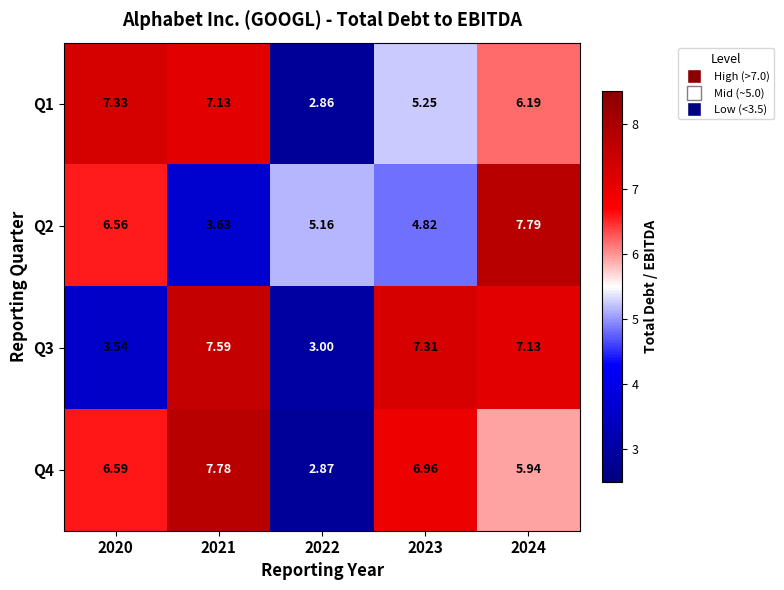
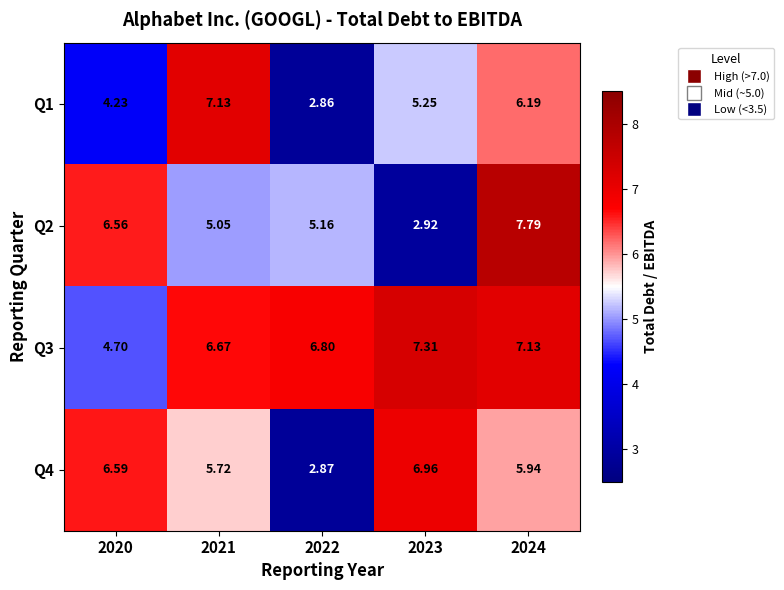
Q1, 2020: 7.33 -> 4.23
Q2, 2021: 3.63 -> 5.05
Q2, 2023: 4.82 -> 2.92
Q3, 2020: 3.54 -> 4.70
Q3, 2021: 7.59 -> 6.67
Q3, 2022: 3.00 -> 6.80
Q4, 2021: 7.78 -> 5.72
